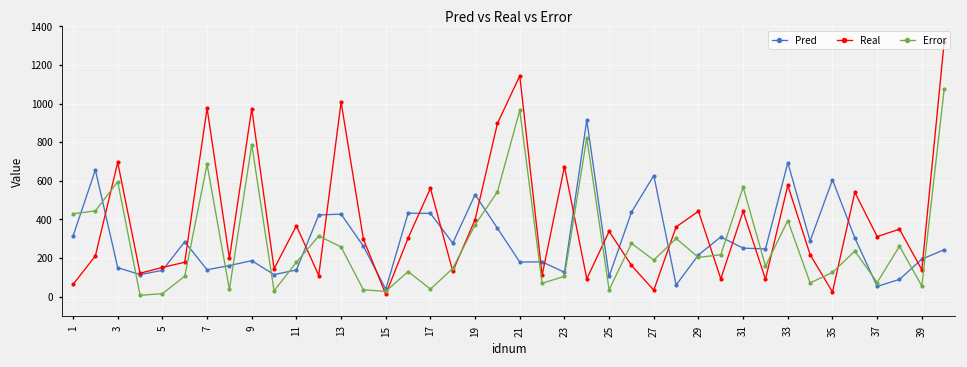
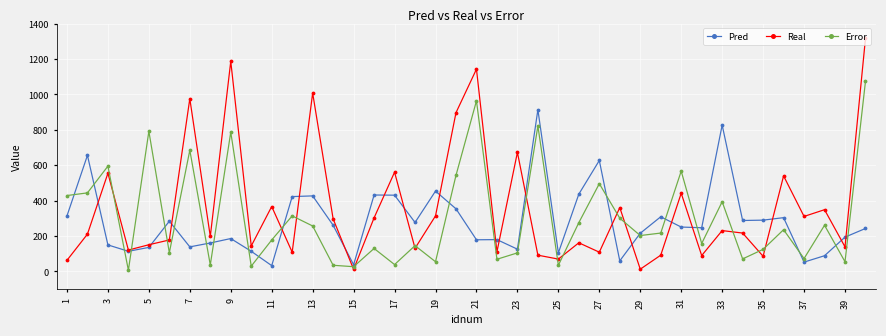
Real, 3: 700 -> 560
Error, 5: 20 -> 790
Real, 9: 970 -> 1190
Pred, 11: 140 -> 30
Pred, 19: 530 -> 450
Real, 19: 400 -> 310
Error, 19: 370 -> 60
Real, 25: 340 -> 70
Real, 27: 30 -> 110
Error, 27: 190 -> 500
Real, 29: 440 -> 10
Pred, 33: 690 -> 830
Real, 33: 580 -> 230
Pred, 35: 610 -> 290
Real, 35: 20 -> 90
